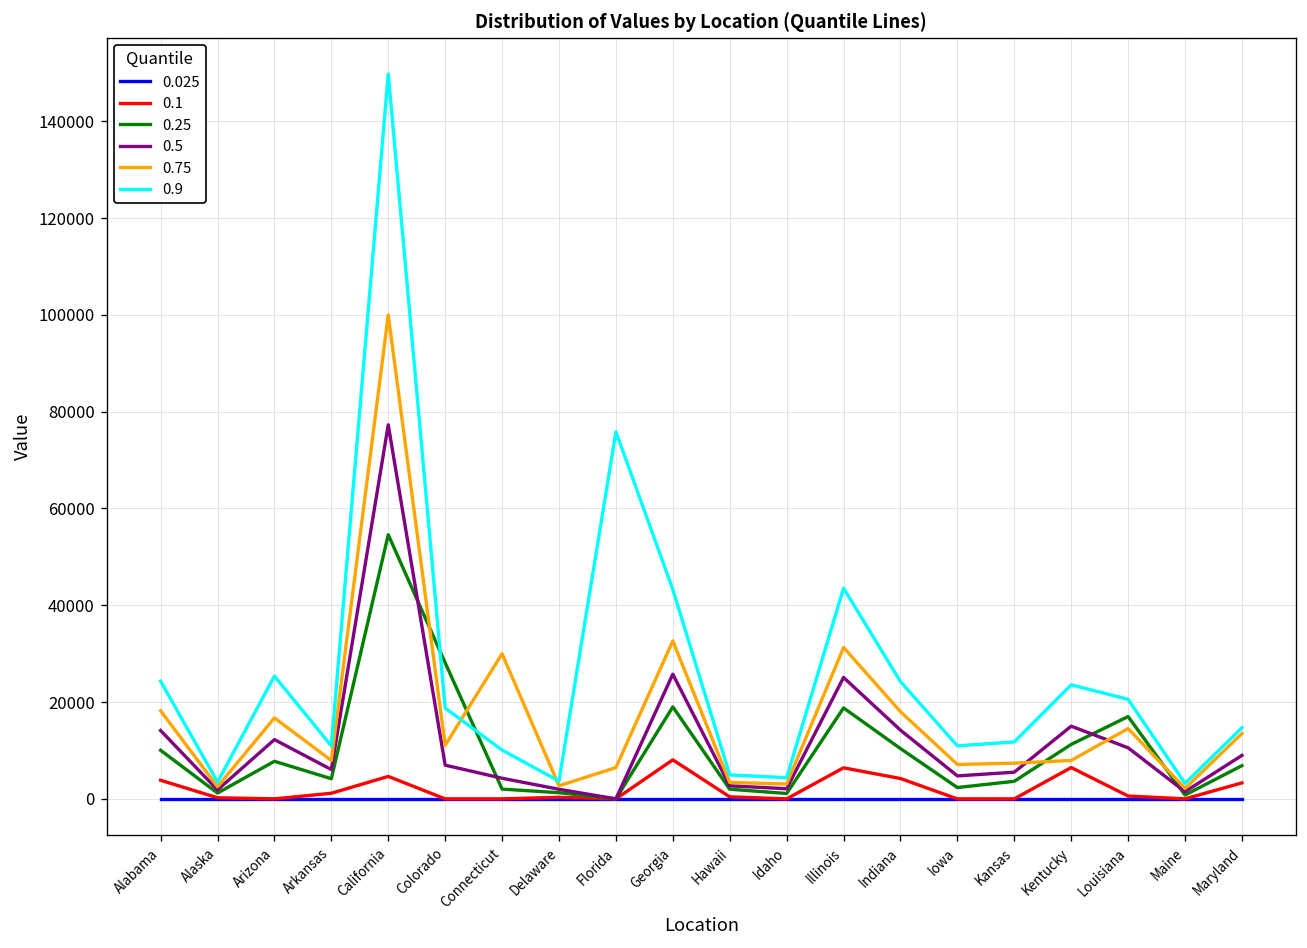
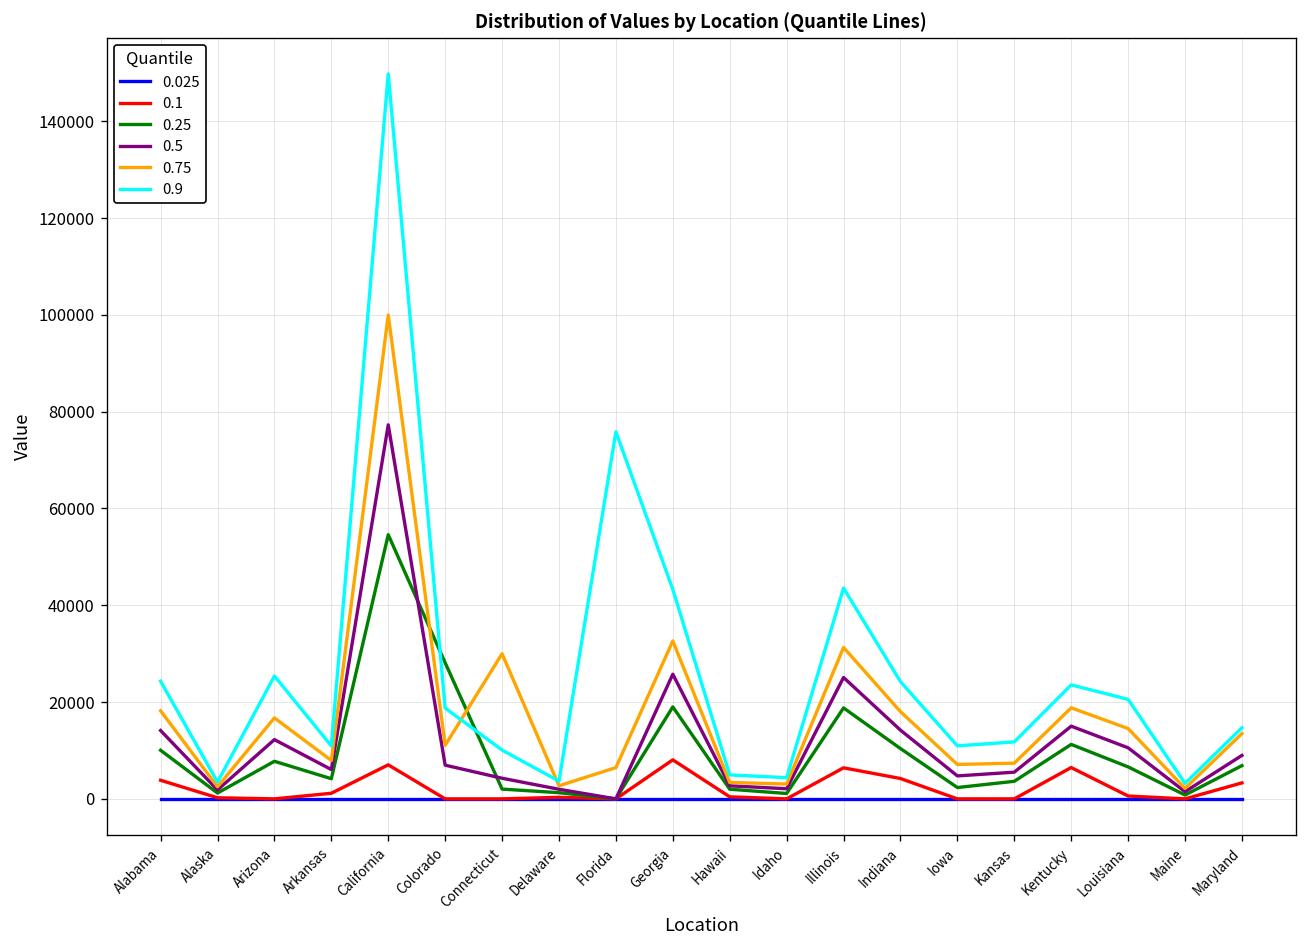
0.1, California: 5000 -> 7000
0.75, Kentucky: 8000 -> 19000
0.25, Louisiana: 17000 -> 7000
